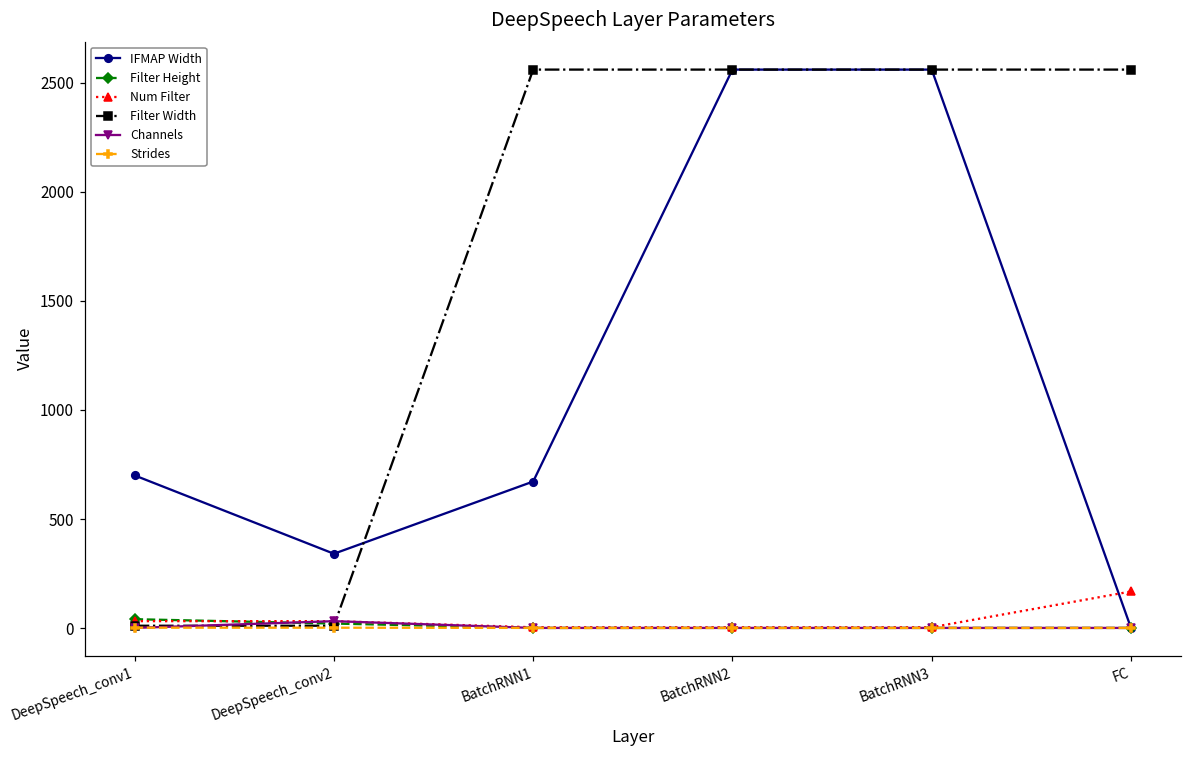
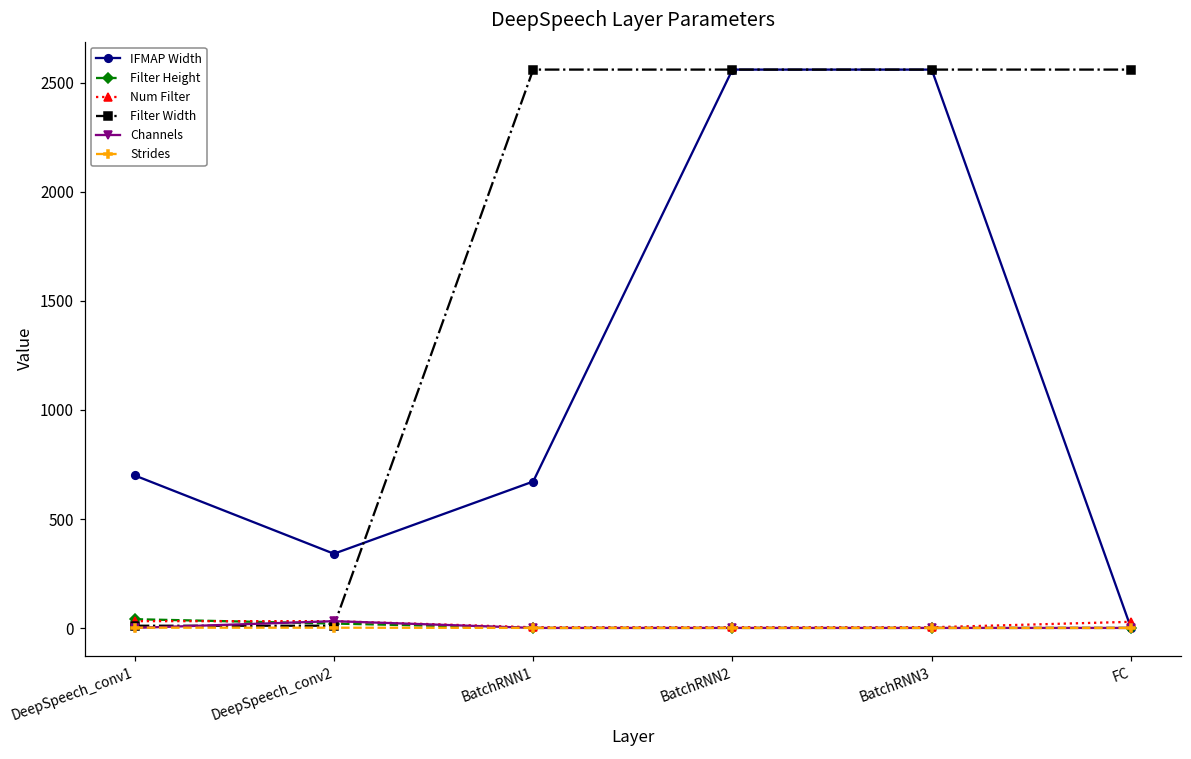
Num Filter, FC: 170 -> 30
